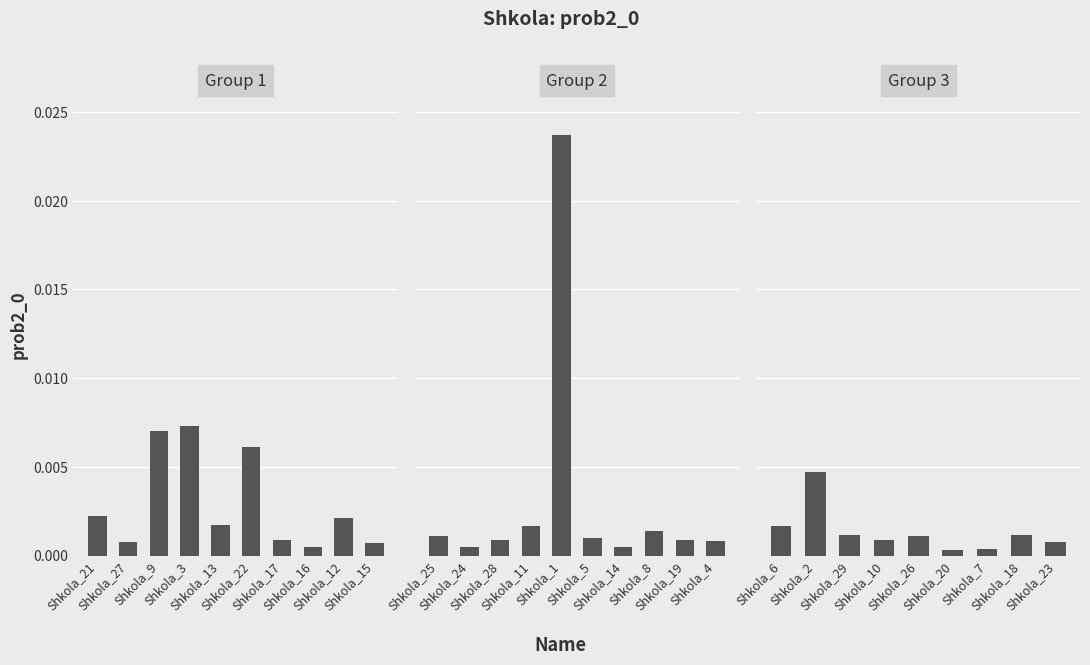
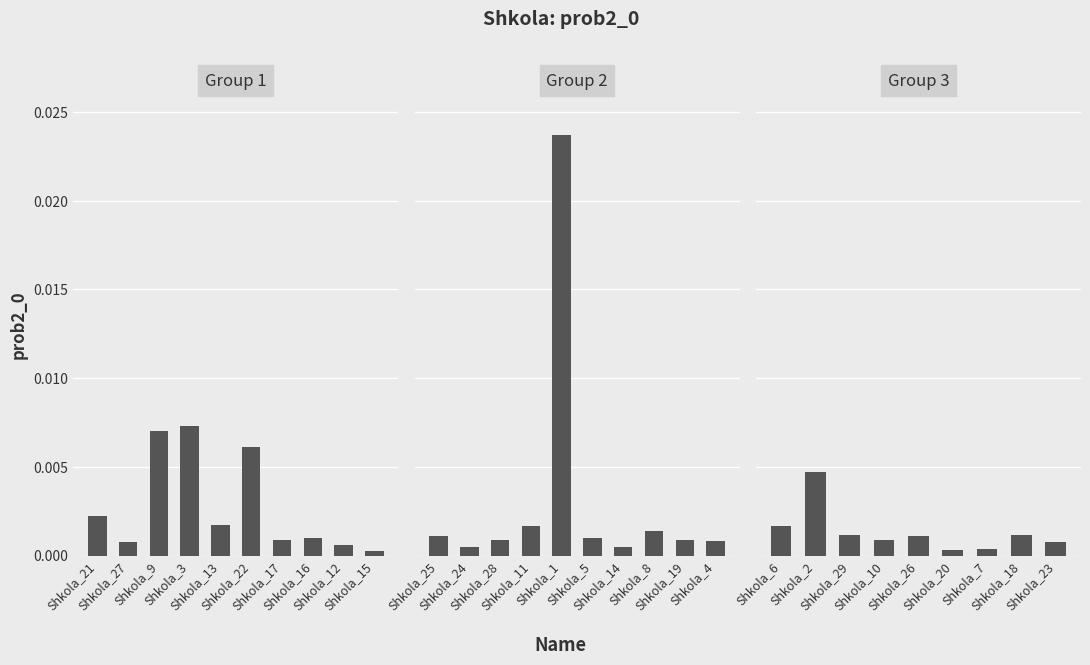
Group 1, Shkola_16: 0.0005 -> 0.0010
Group 1, Shkola_12: 0.0021 -> 0.0006
Group 1, Shkola_15: 0.0007 -> 0.0002
